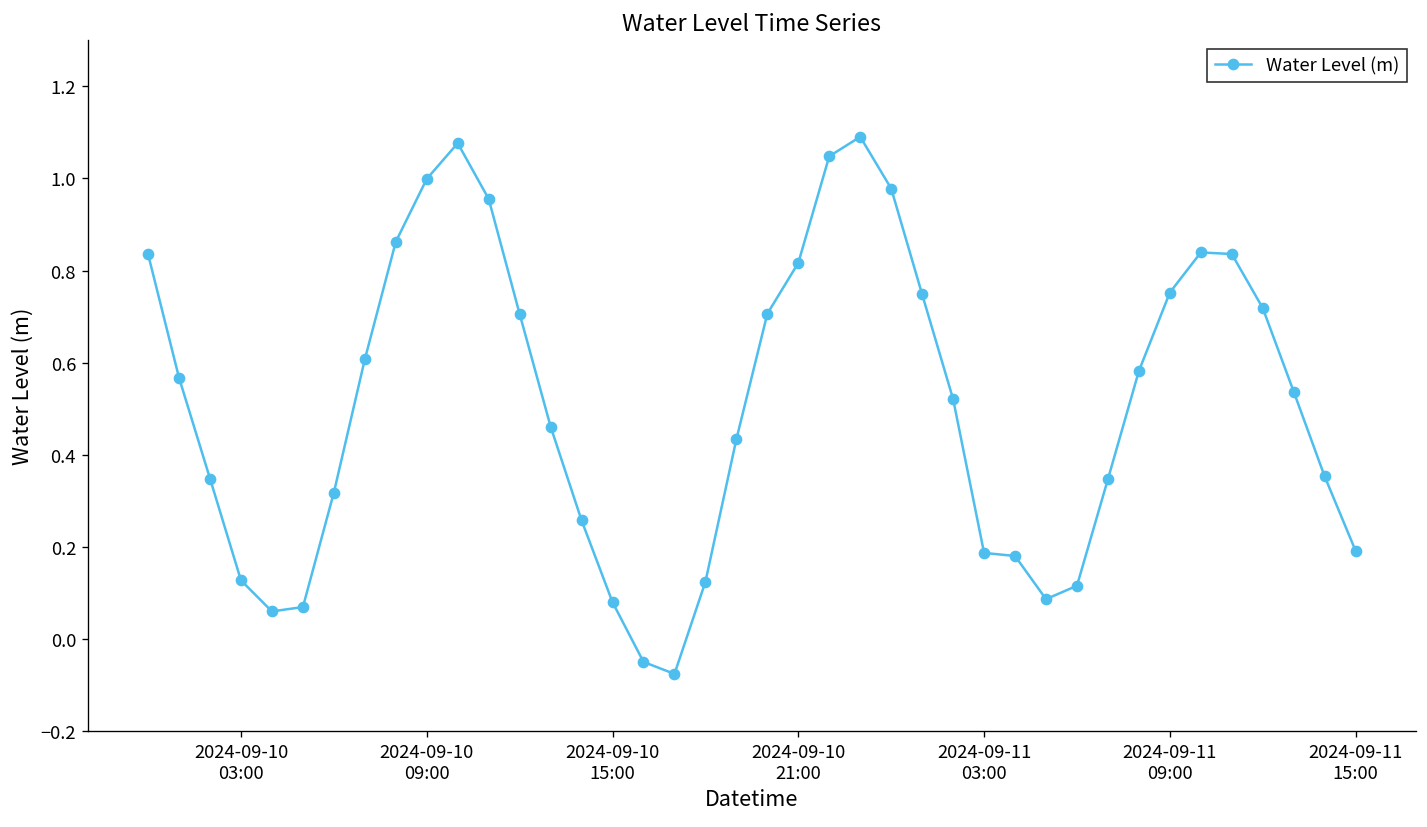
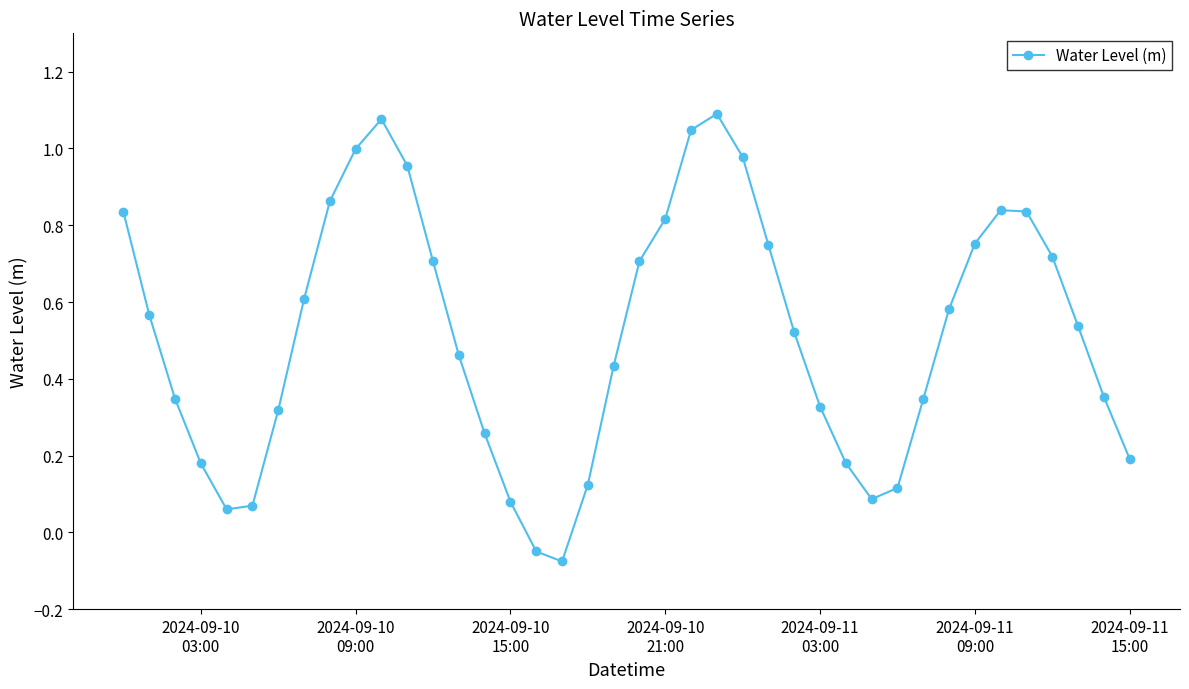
2024-09-10 03:00: 0.13 -> 0.18
2024-09-11 03:00: 0.19 -> 0.33
